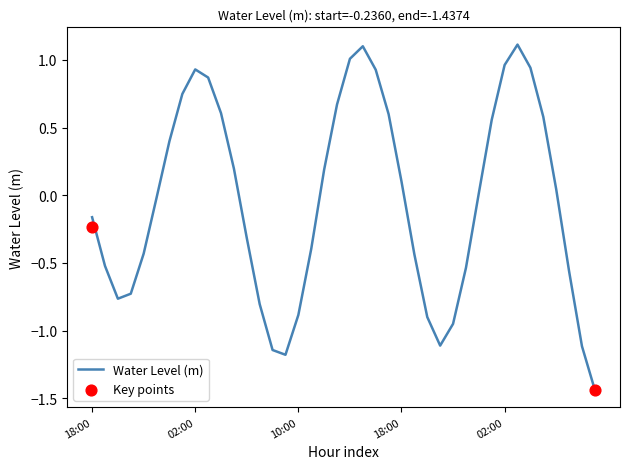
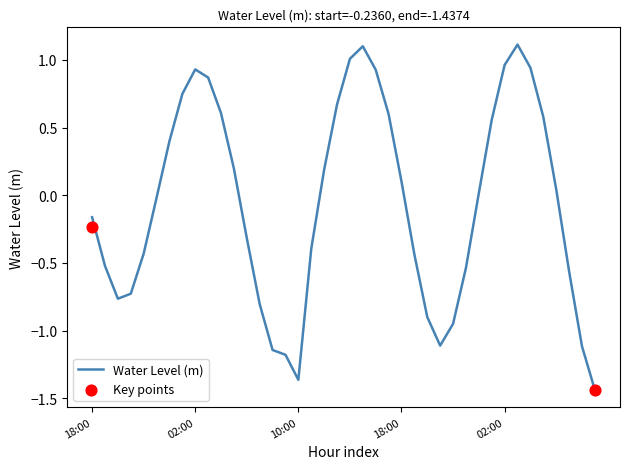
Water Level (m), 10:00: -0.88 -> -1.36
